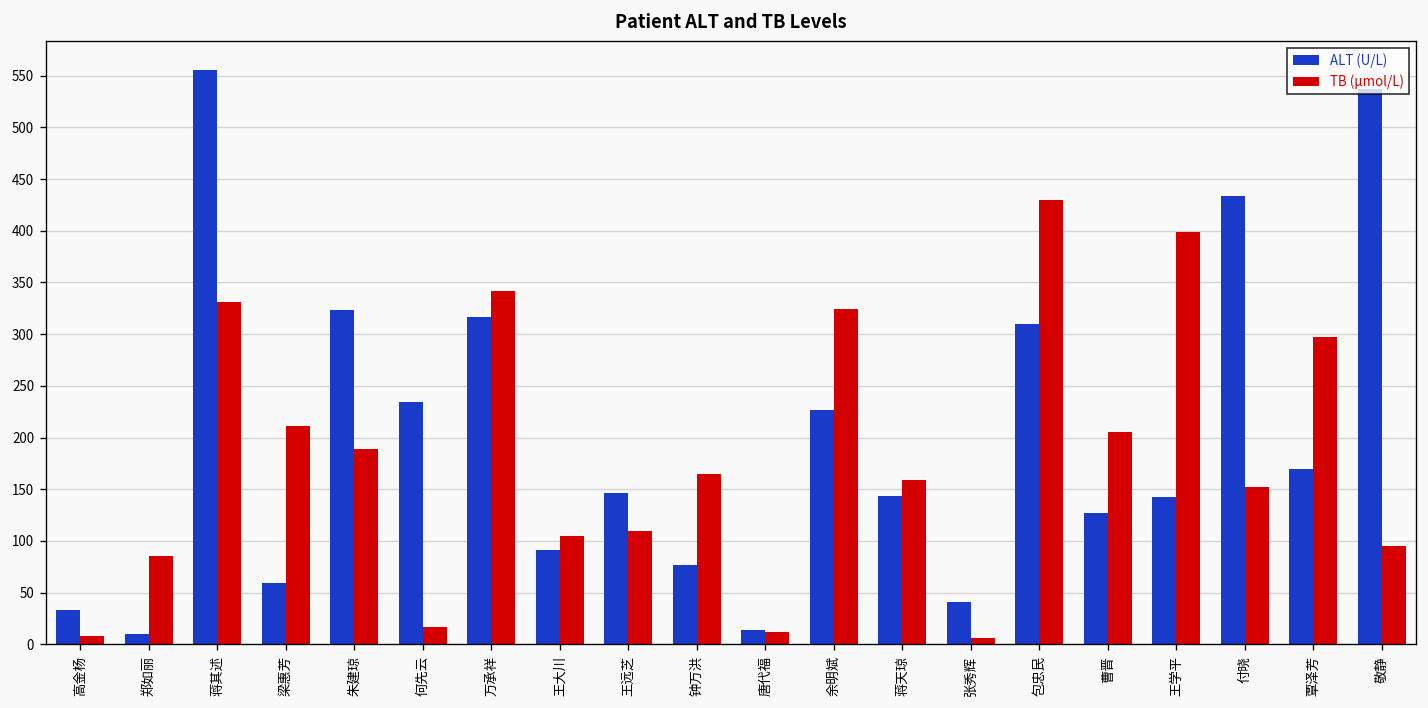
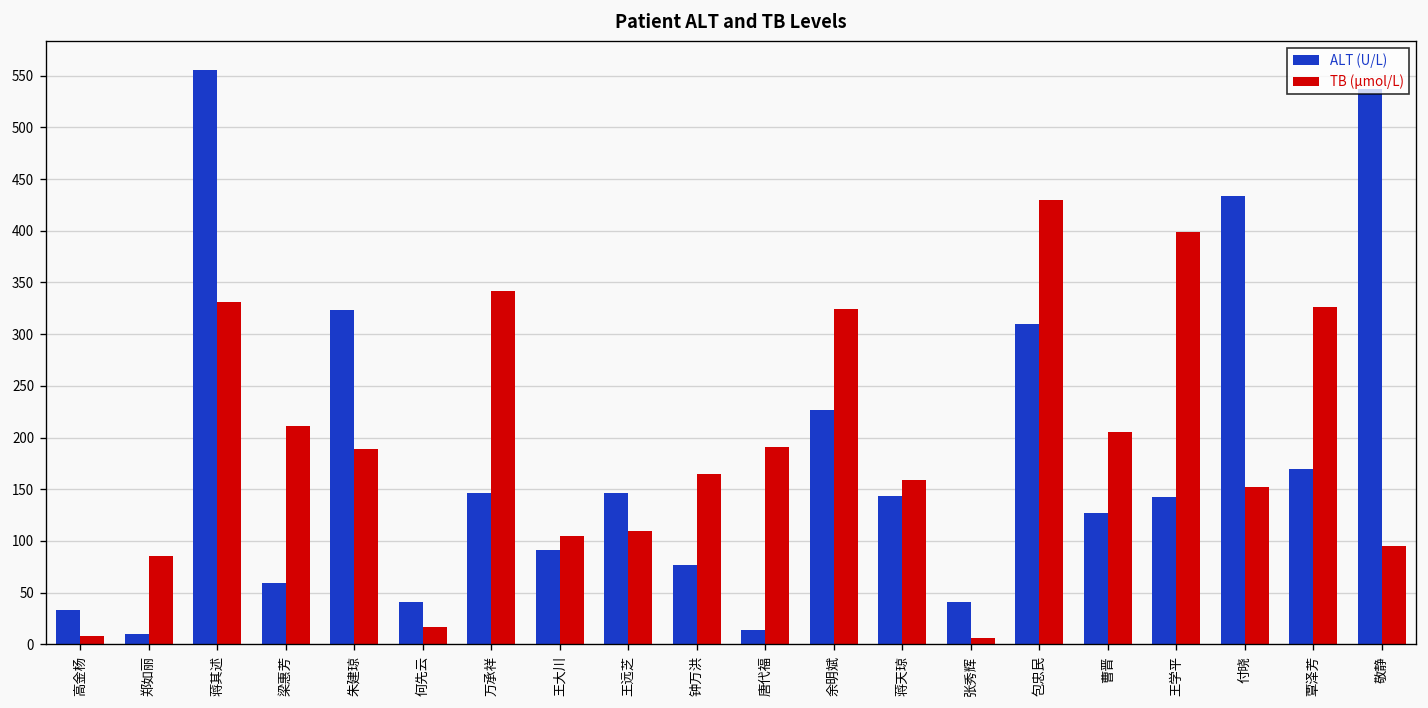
ALT (U/L), 何先云: 230 -> 40
ALT (U/L), 万承祥: 320 -> 150
TB (μmol/L), 唐代福: 10 -> 190
TB (μmol/L), 覃泽芳: 300 -> 330
